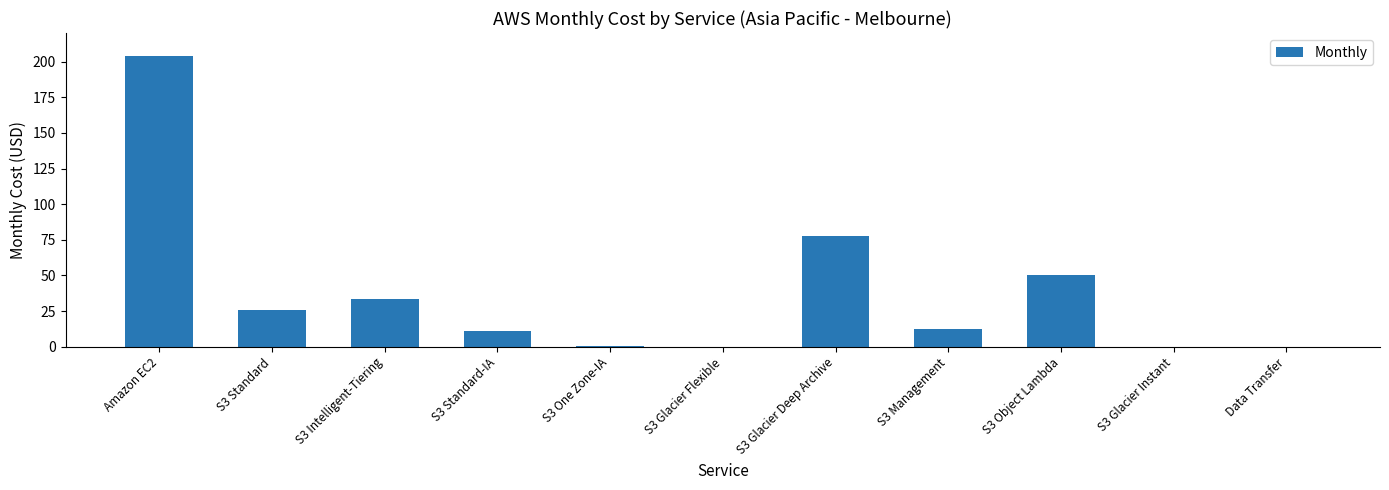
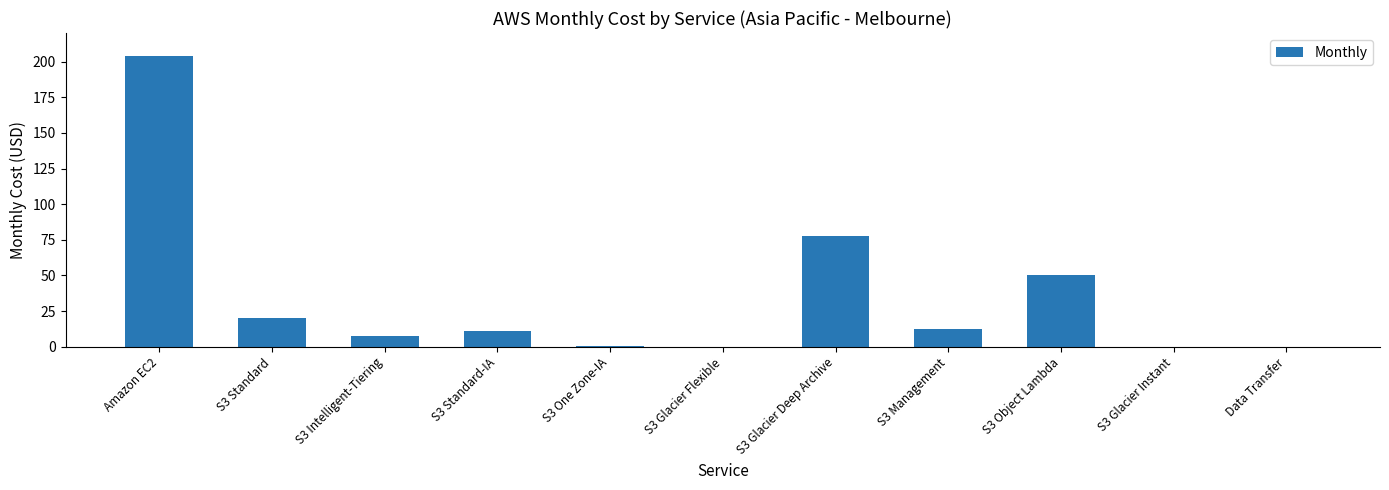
S3 Standard: 26 -> 20
S3 Intelligent-Tiering: 33 -> 8
